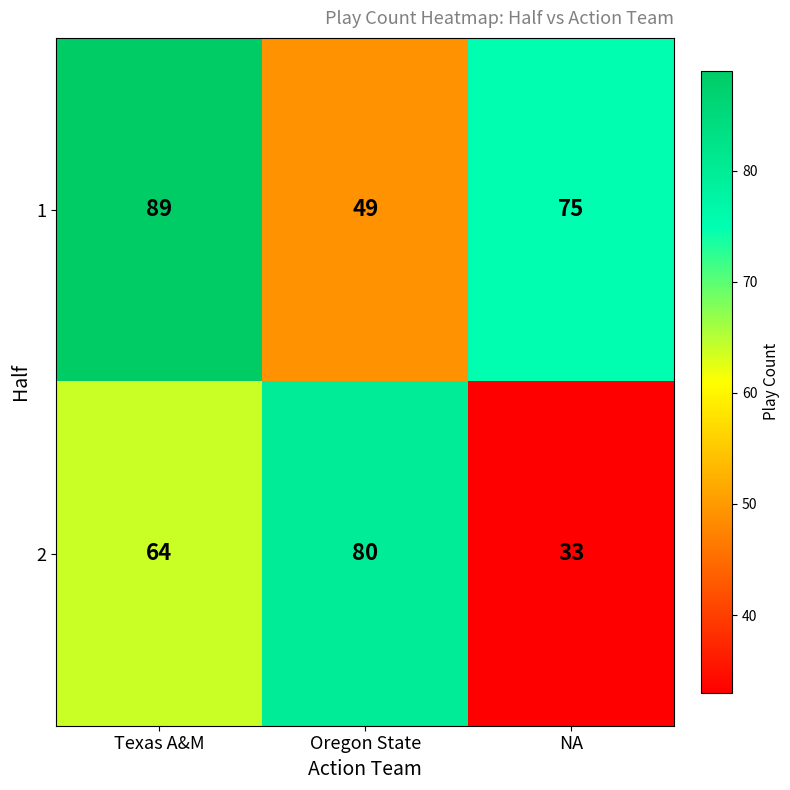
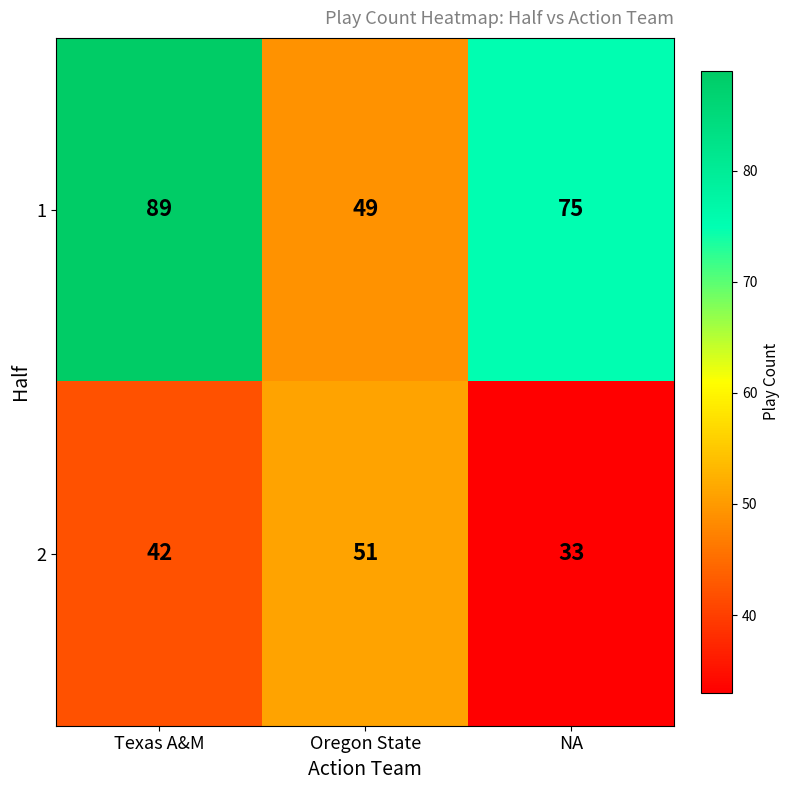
2, Texas A&M: 64 -> 42
2, Oregon State: 80 -> 51
